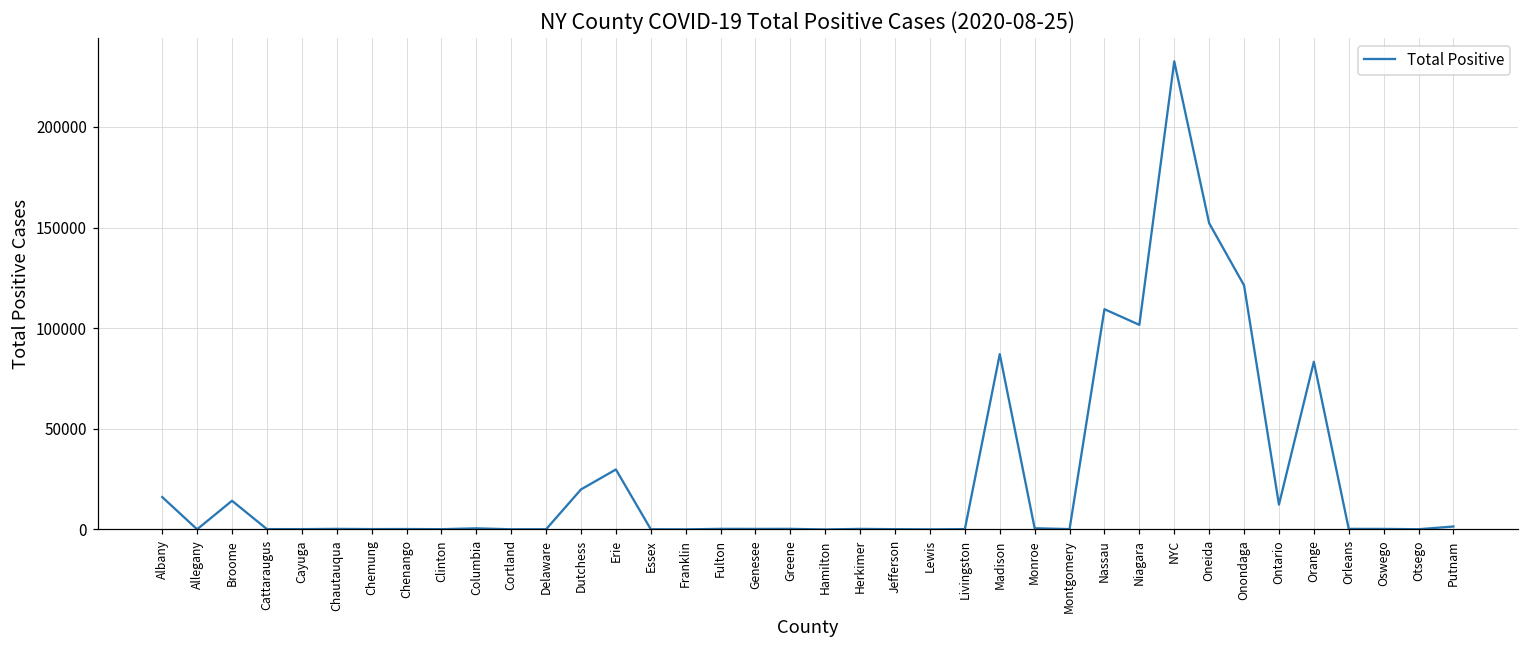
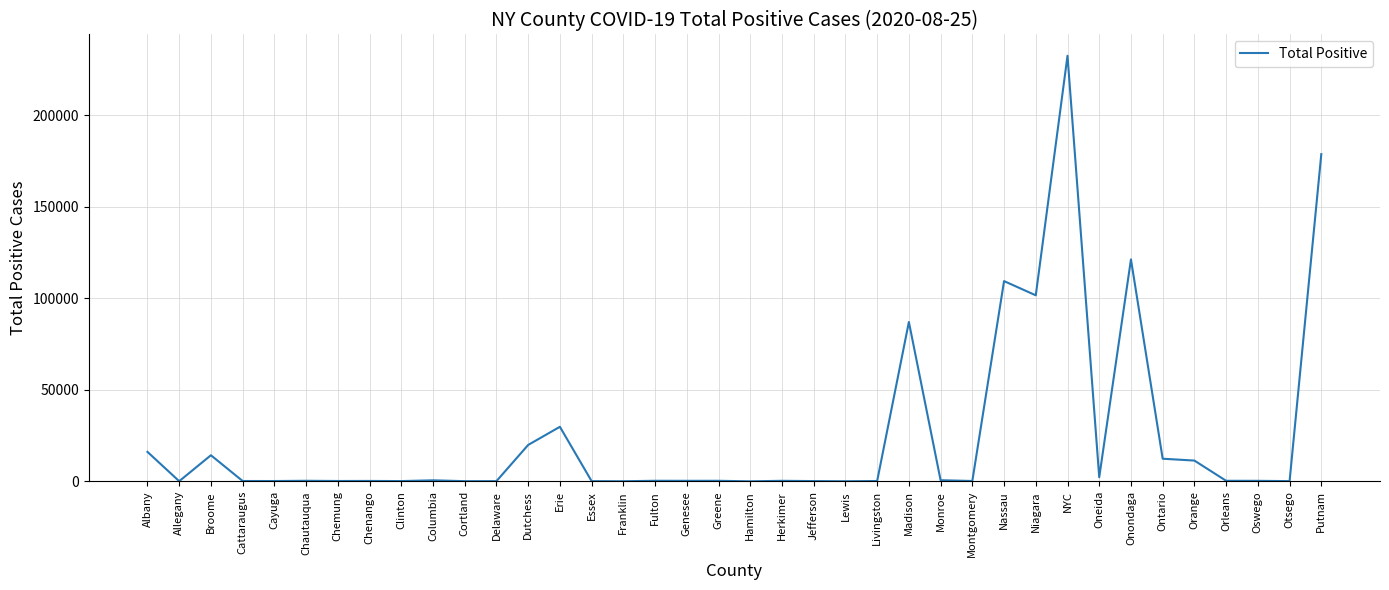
Oneida: 152000 -> 2000
Orange: 83000 -> 11000
Putnam: 1000 -> 179000
